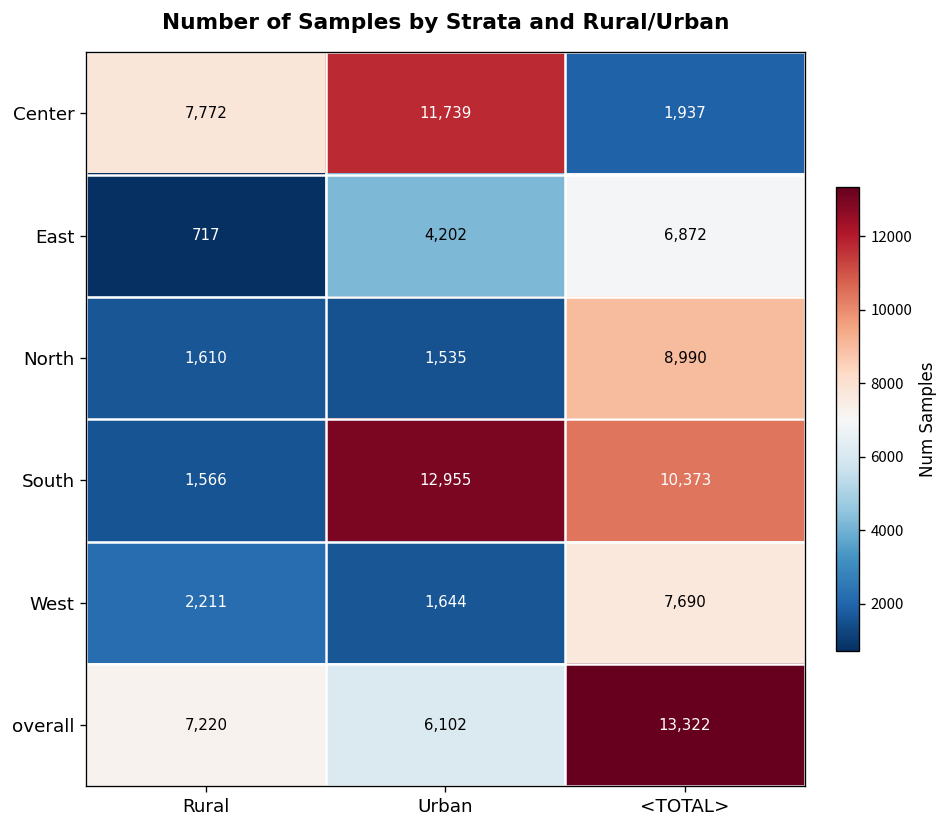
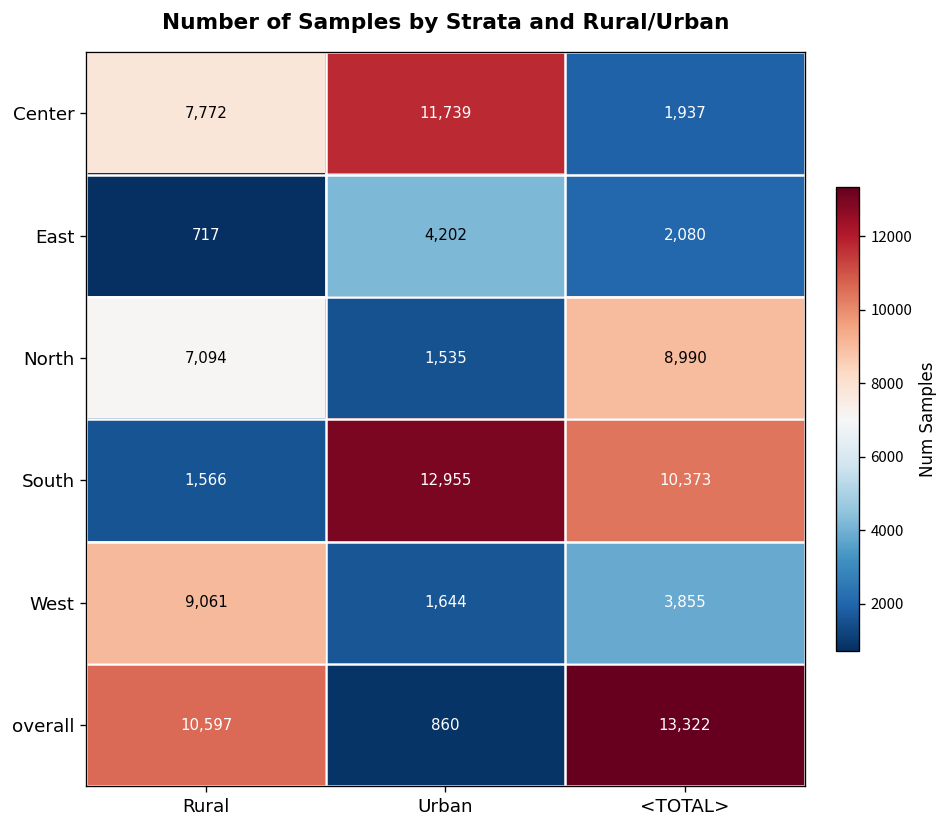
East, <TOTAL>: 6,872 -> 2,080
North, Rural: 1,610 -> 7,094
West, Rural: 2,211 -> 9,061
West, <TOTAL>: 7,690 -> 3,855
overall, Rural: 7,220 -> 10,597
overall, Urban: 6,102 -> 860
